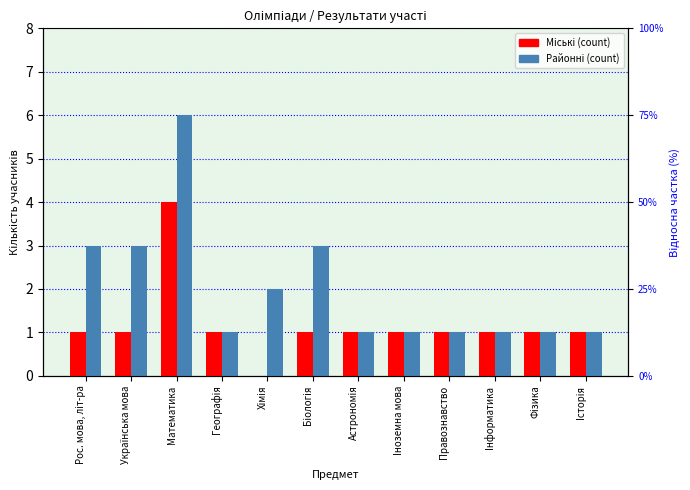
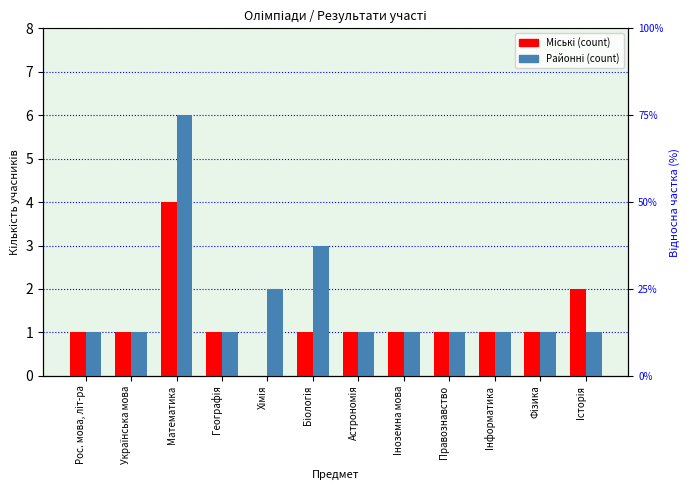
Районні (count), Рос. мова, літ-ра: 3 -> 1
Районні (count), Українська мова: 3 -> 1
Міські (count), Історія: 1 -> 2
